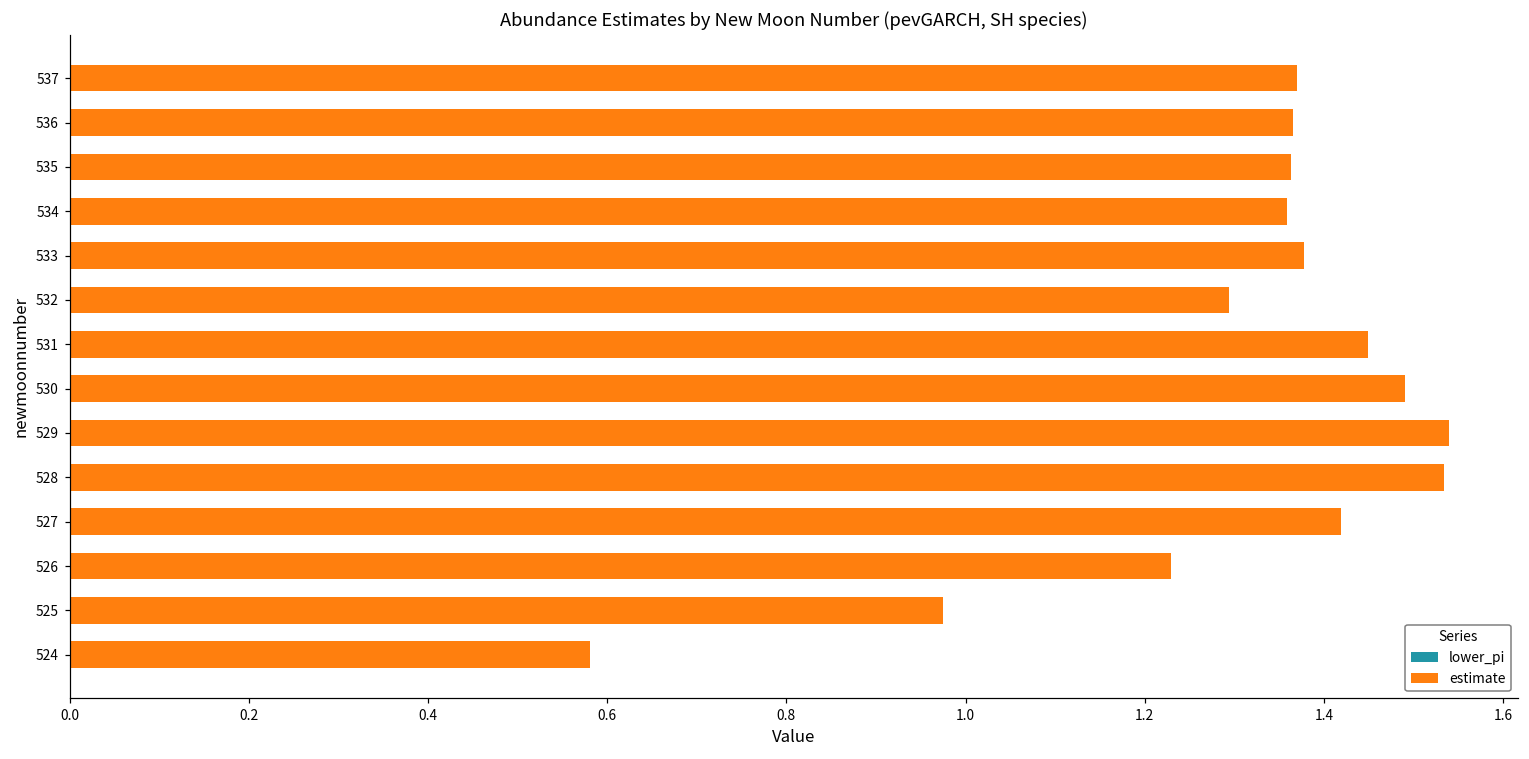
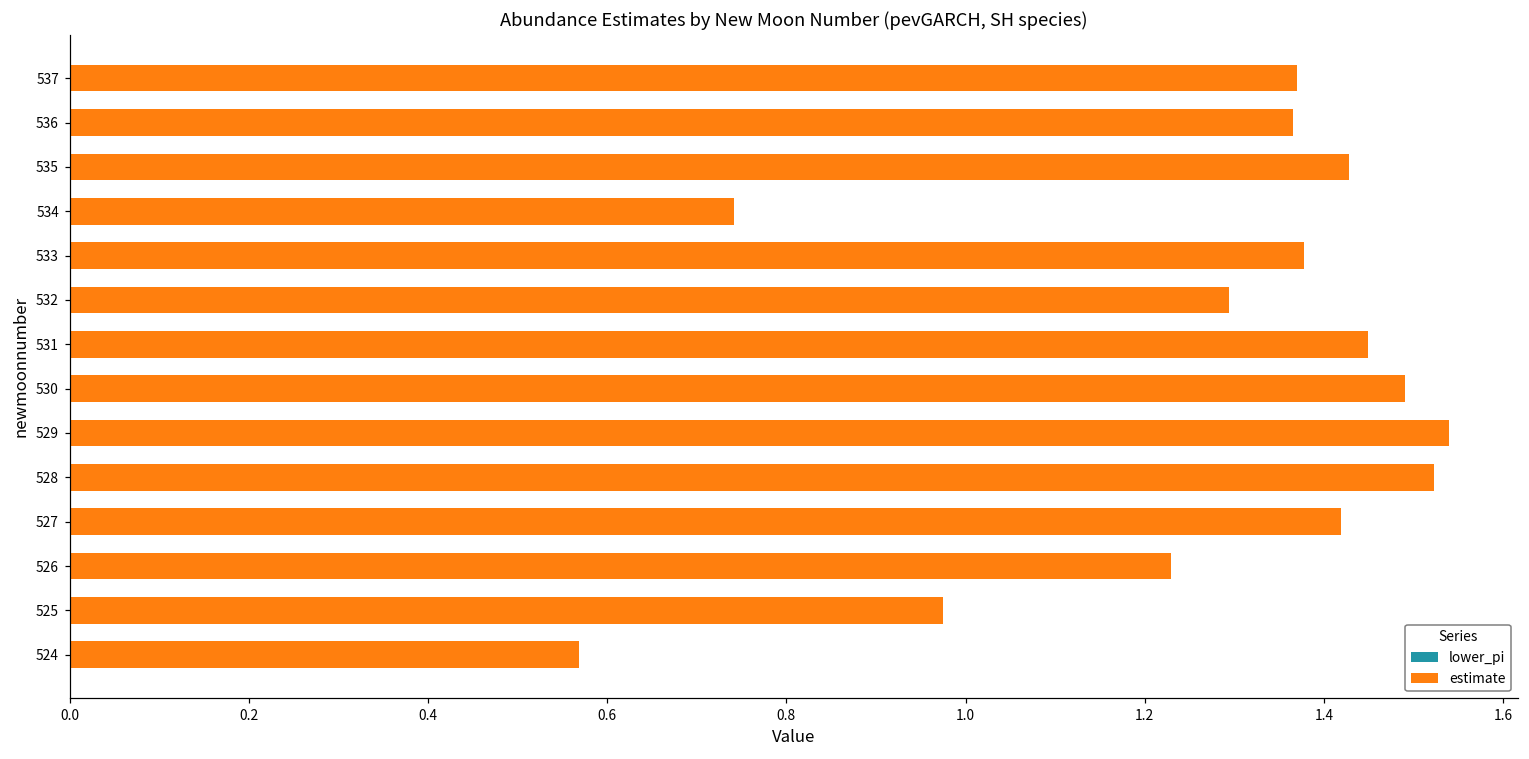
estimate, 535: 1.36 -> 1.43
estimate, 534: 1.36 -> 0.74
estimate, 528: 1.53 -> 1.52
estimate, 524: 0.58 -> 0.57
